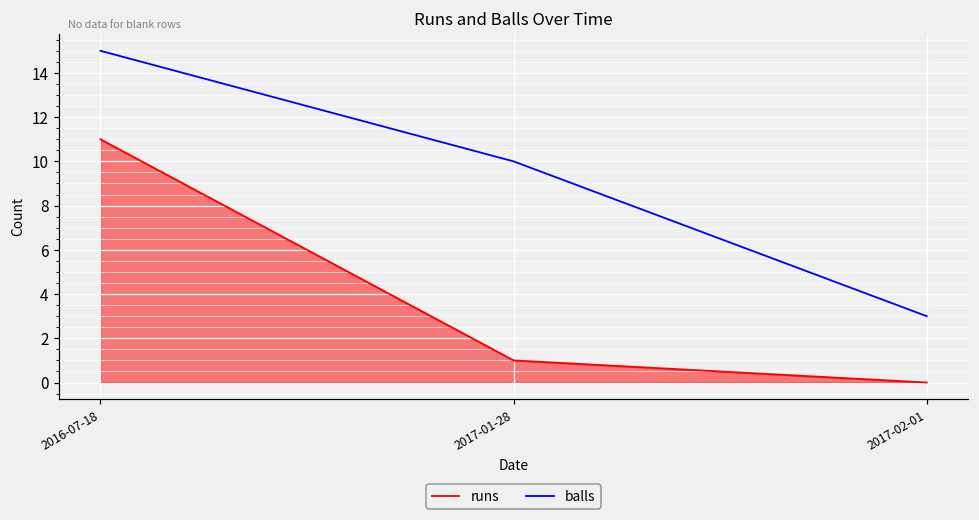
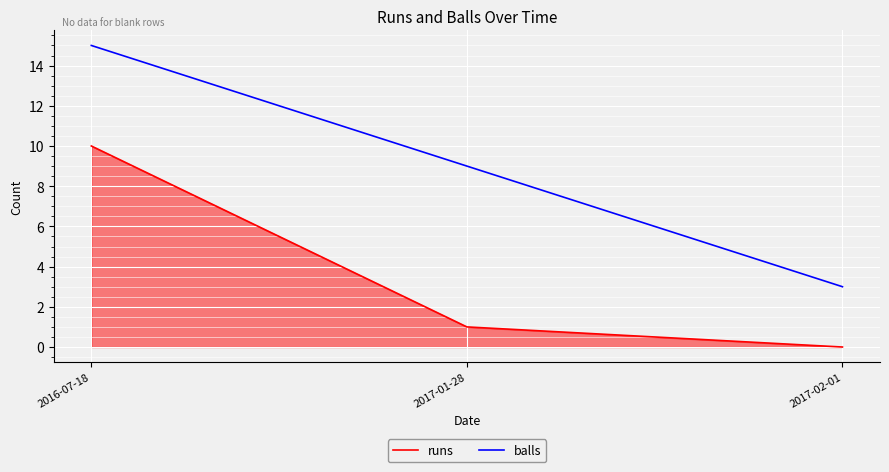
runs, 2016-07-18: 11 -> 10
balls, 2017-01-28: 10 -> 9
